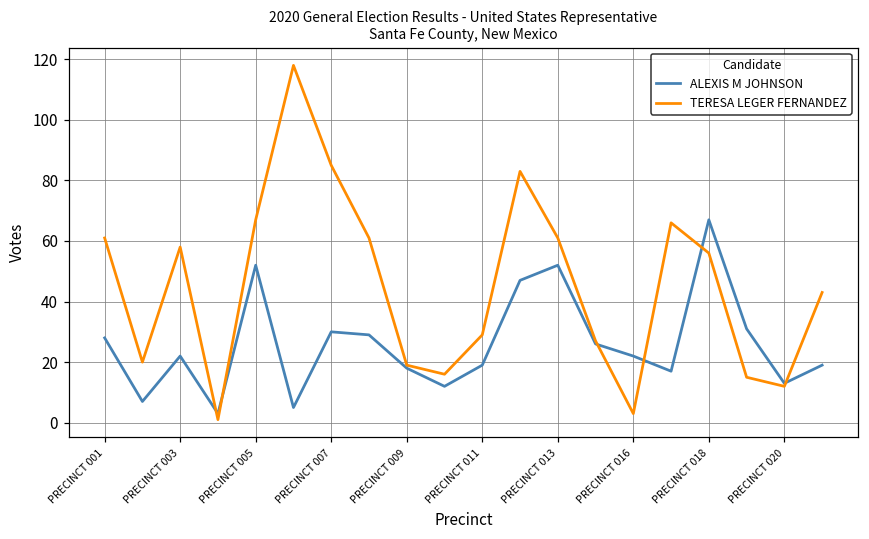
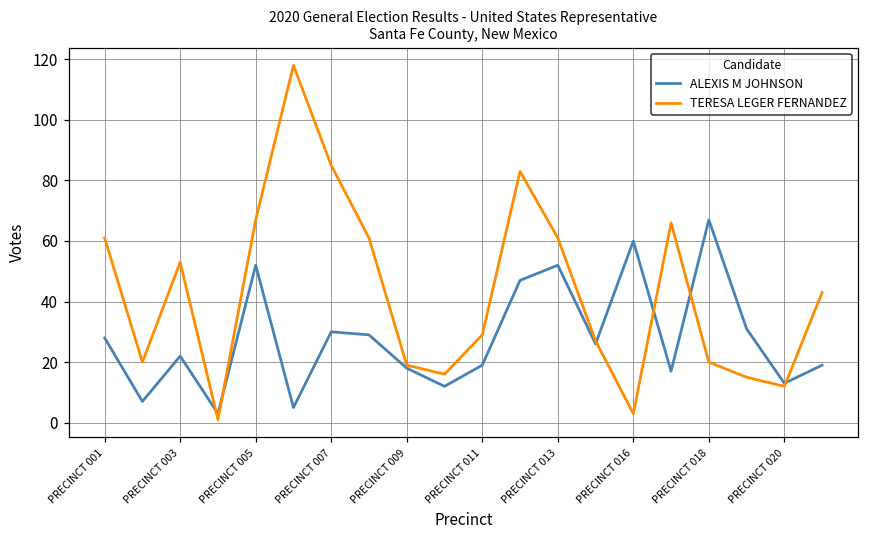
TERESA LEGER FERNANDEZ, PRECINCT 003: 58 -> 53
ALEXIS M JOHNSON, PRECINCT 016: 22 -> 60
TERESA LEGER FERNANDEZ, PRECINCT 018: 56 -> 20
